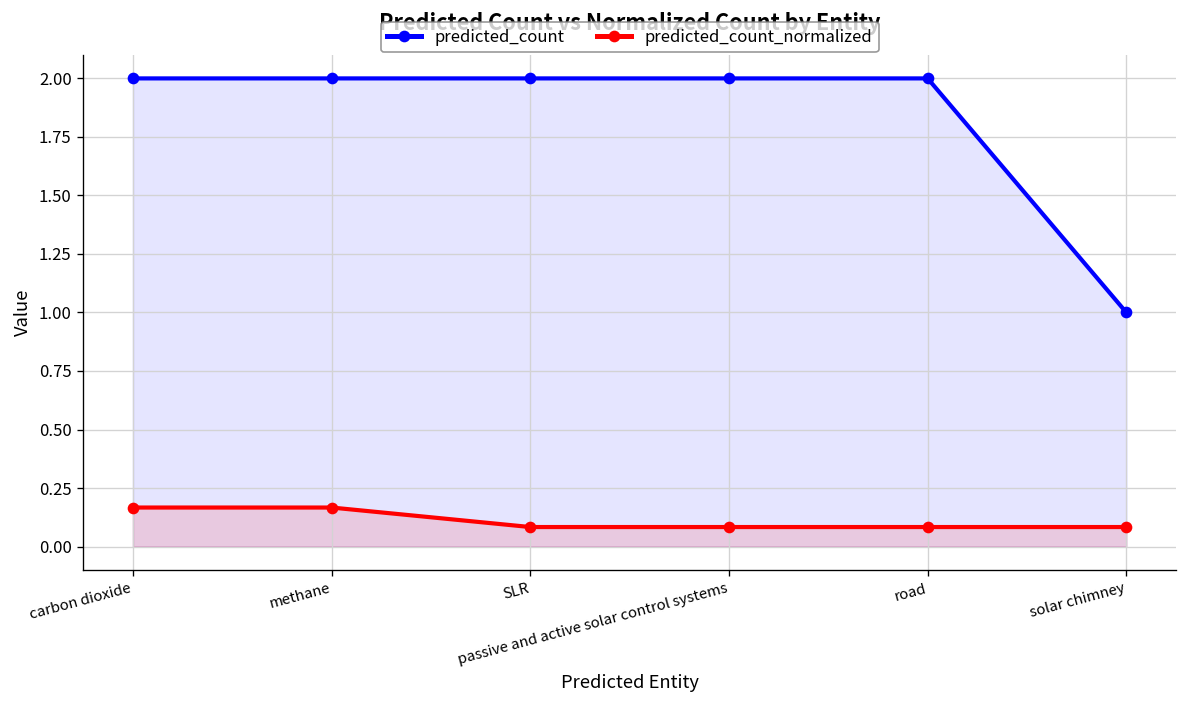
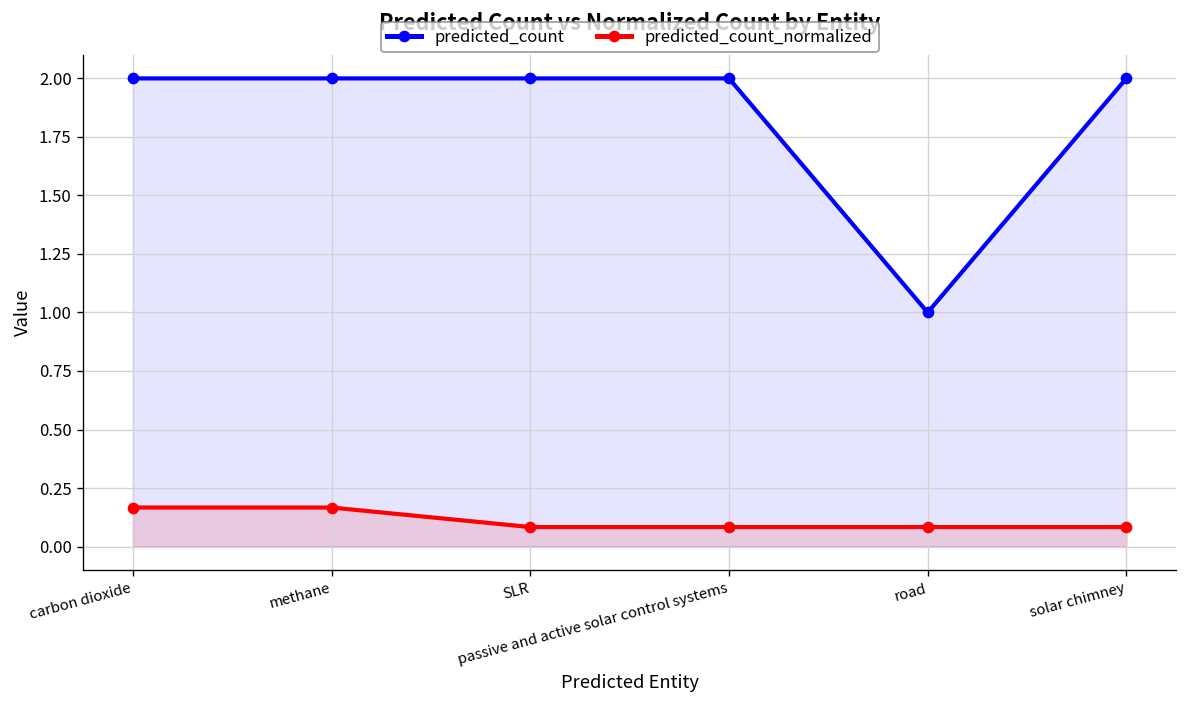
predicted_count, road: 2 -> 1
predicted_count, solar chimney: 1 -> 2
